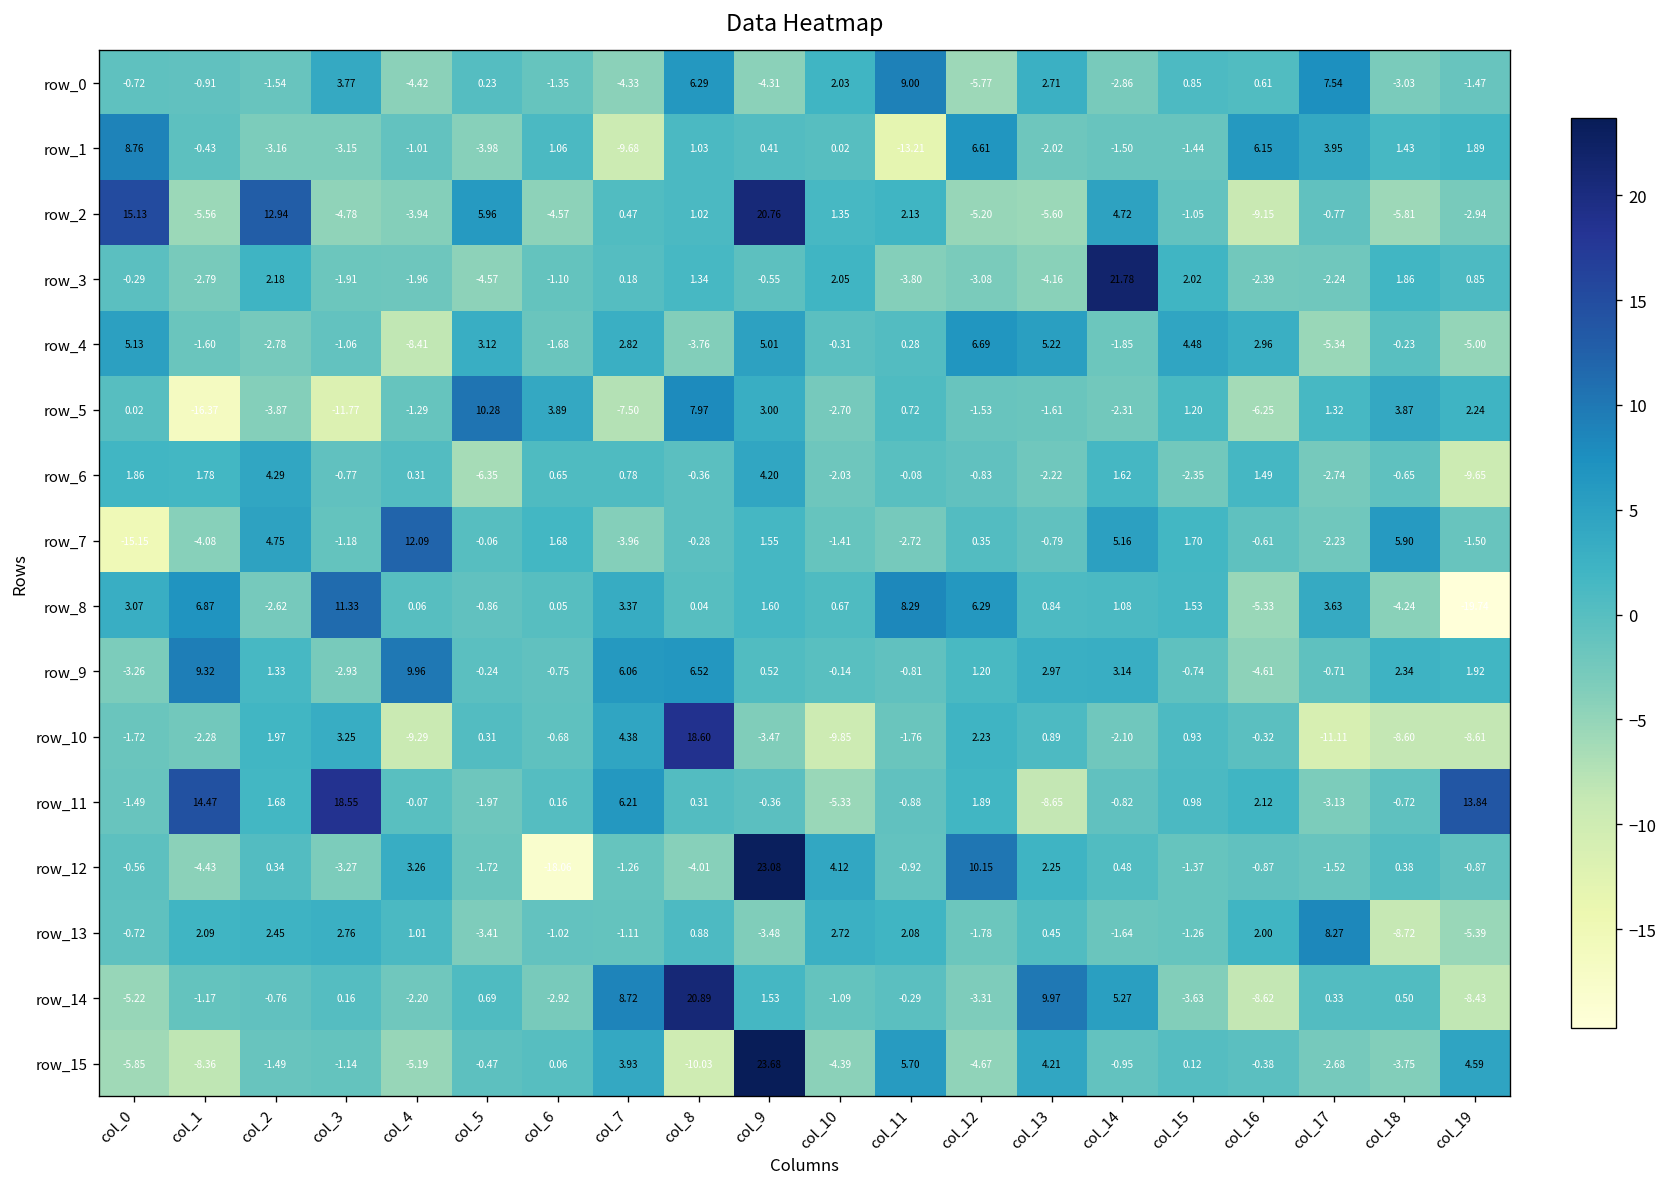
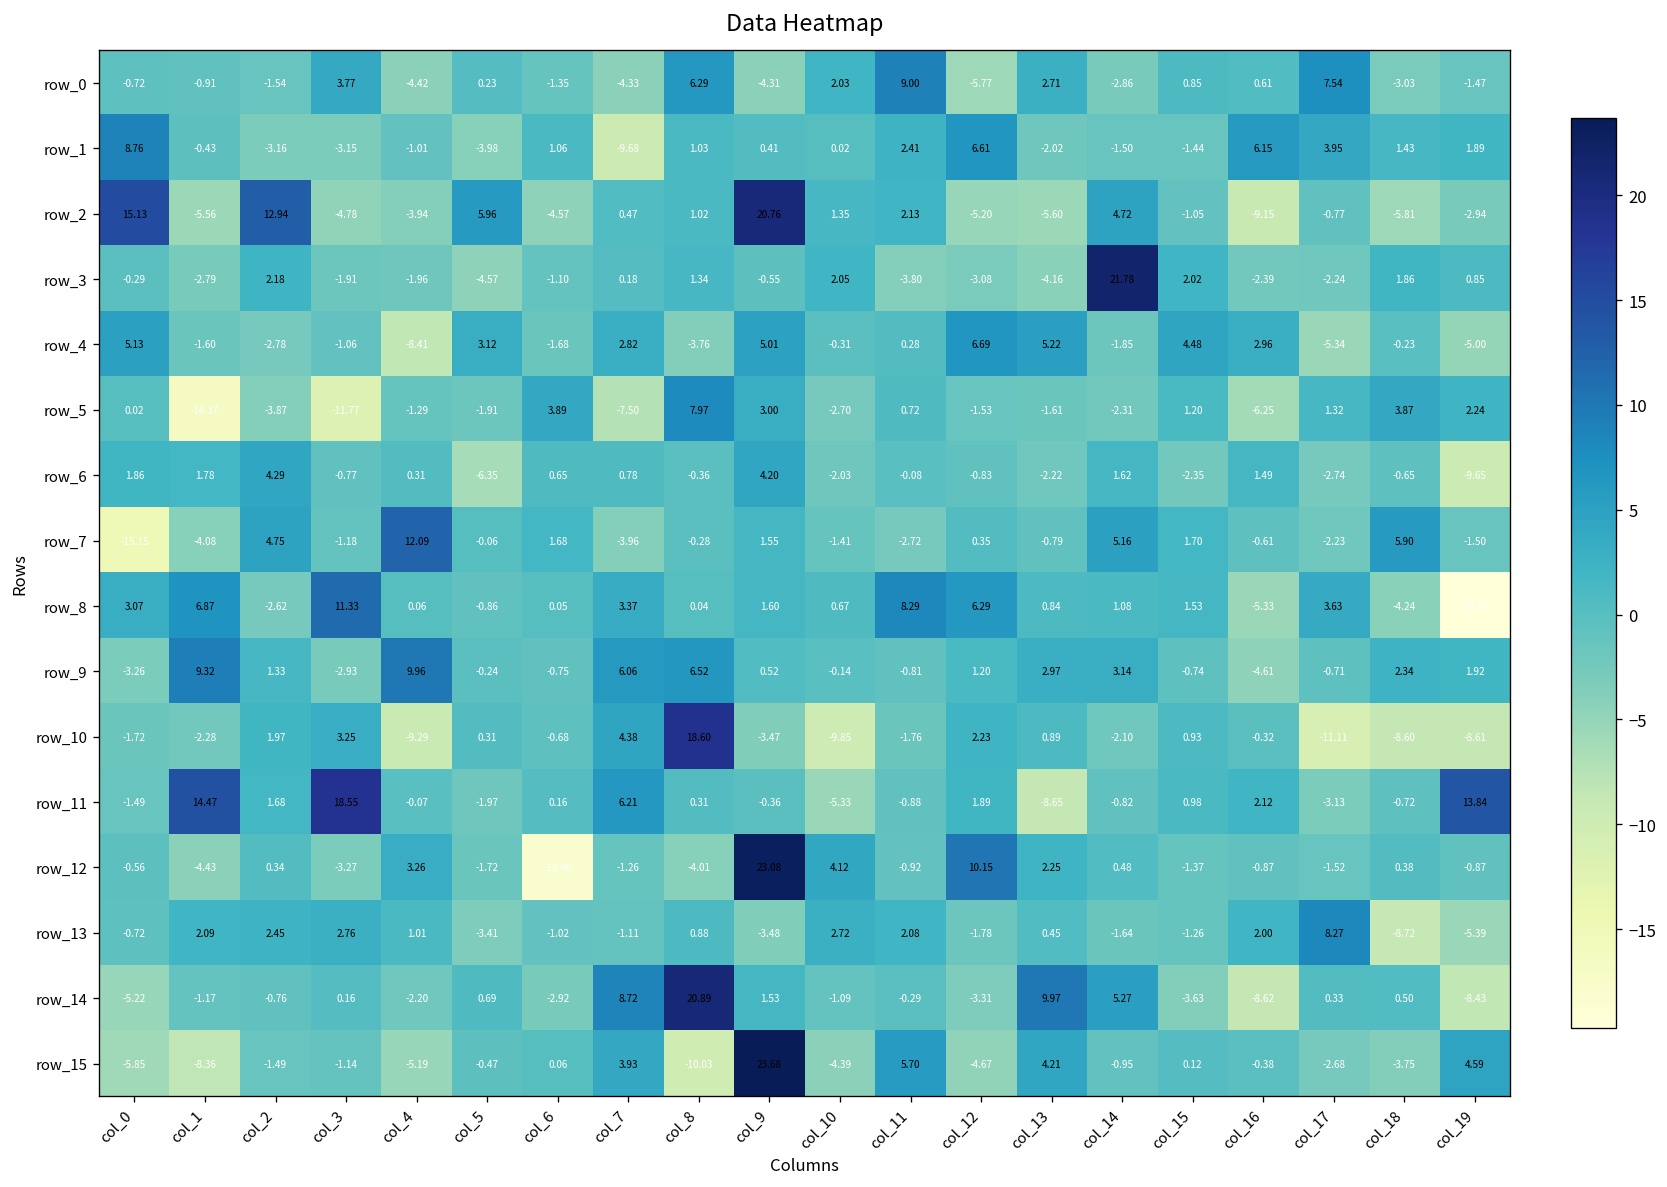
row_1, col_11: -13.21 -> 2.41
row_5, col_5: 10.28 -> -1.91
